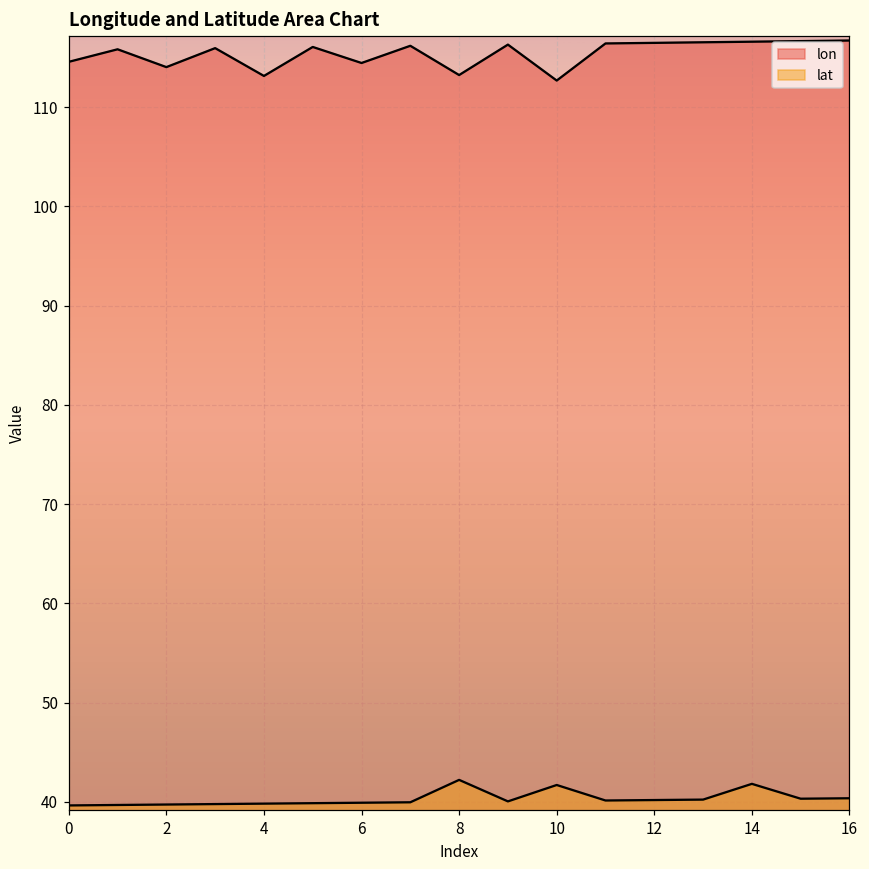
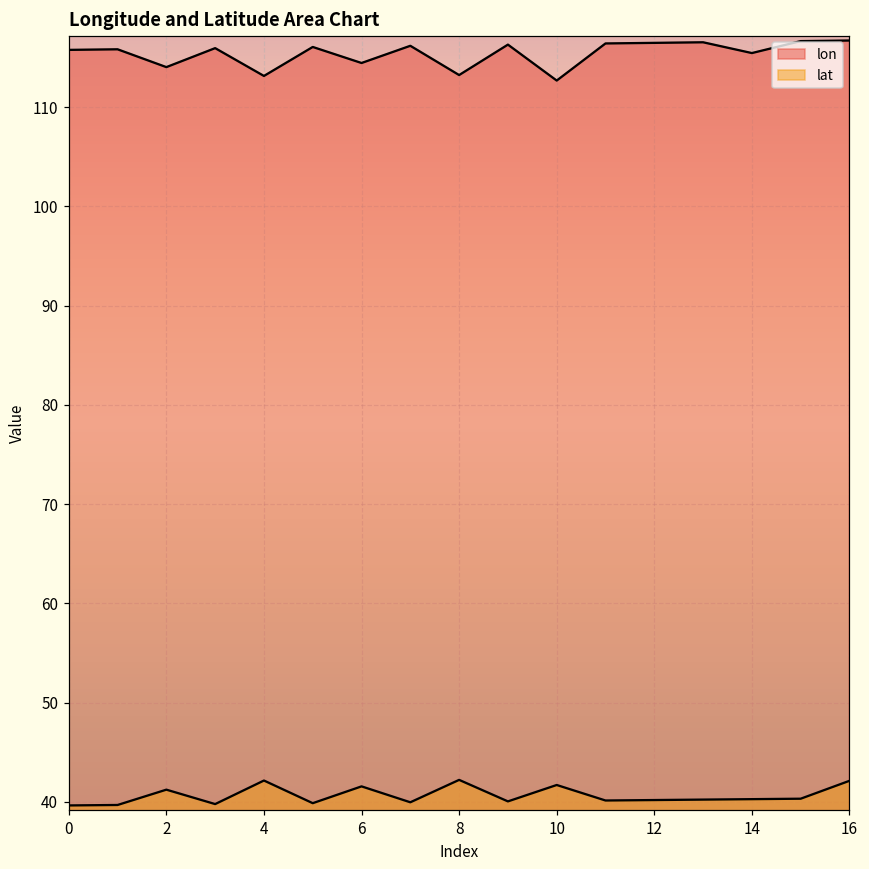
lon, 0: 115 -> 116
lat, 2: 40 -> 41
lat, 4: 40 -> 42
lat, 6: 40 -> 42
lon, 14: 117 -> 115
lat, 14: 42 -> 40
lat, 16: 40 -> 42
